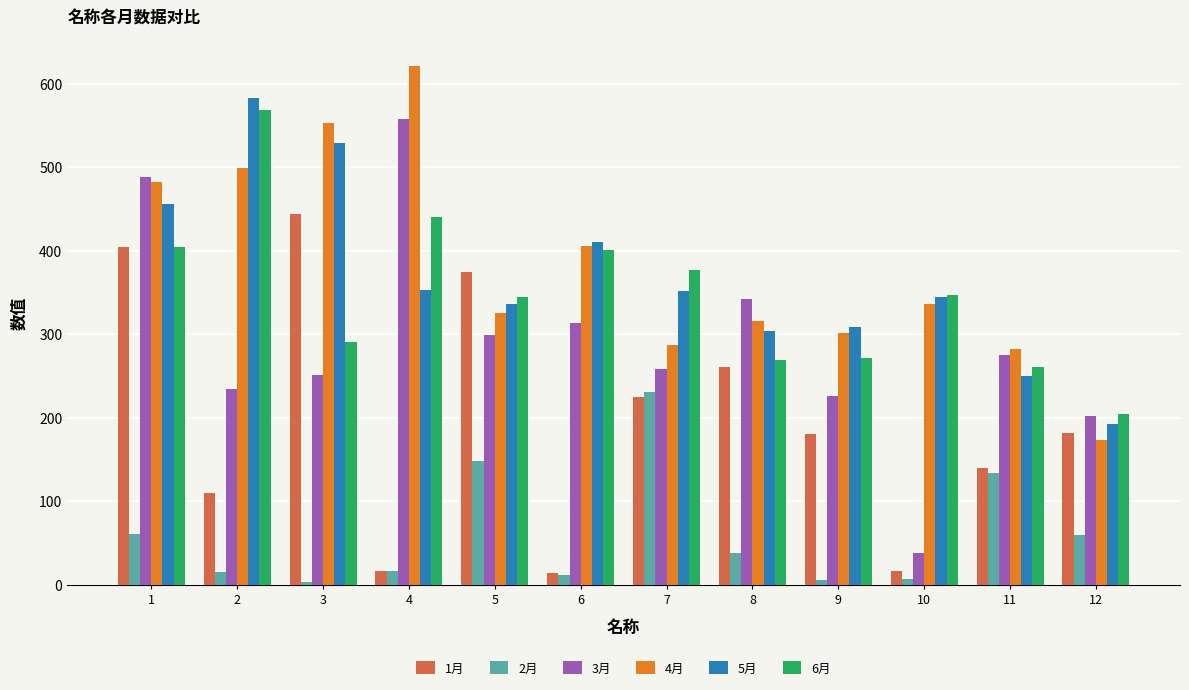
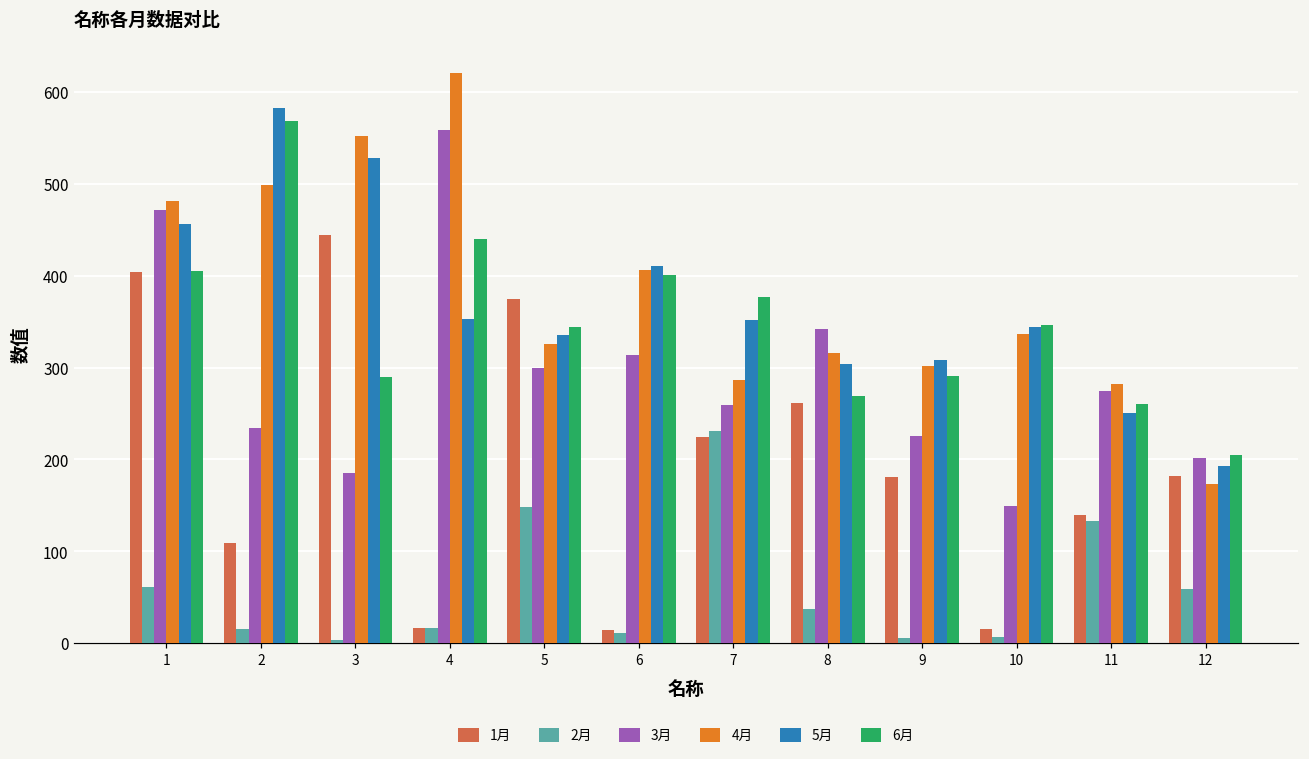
3月, 1: 490 -> 470
3月, 3: 250 -> 190
6月, 9: 270 -> 290
3月, 10: 40 -> 150
